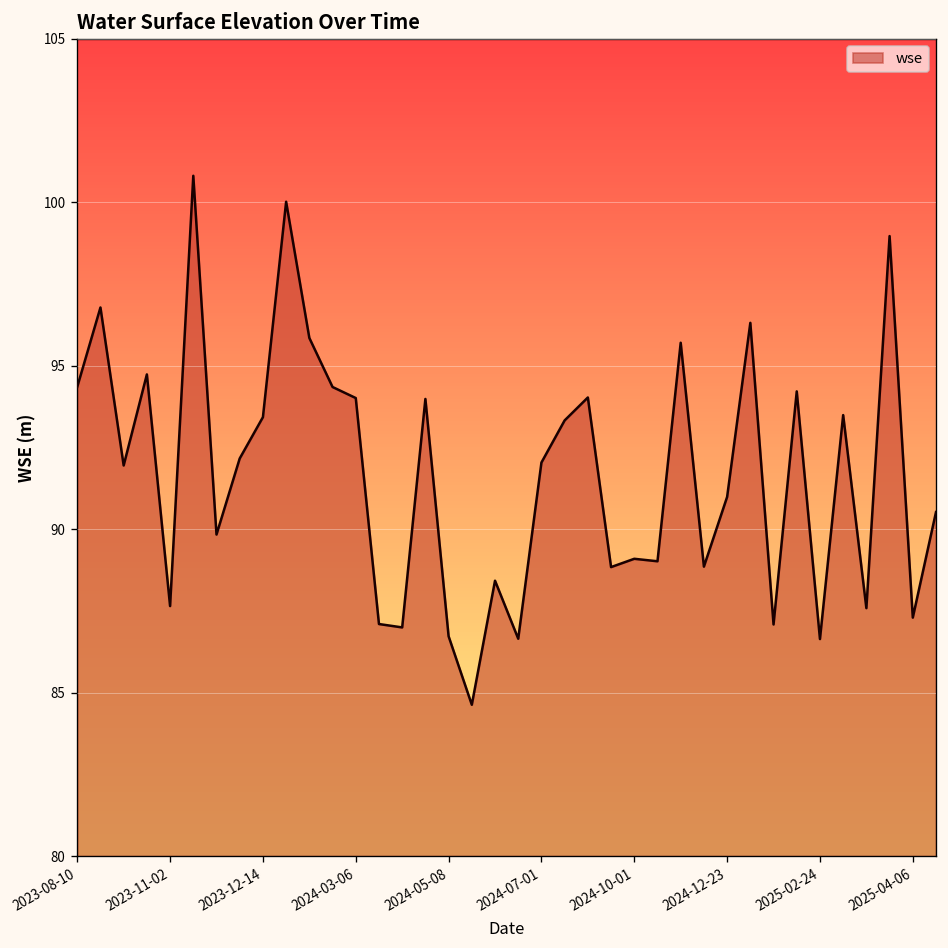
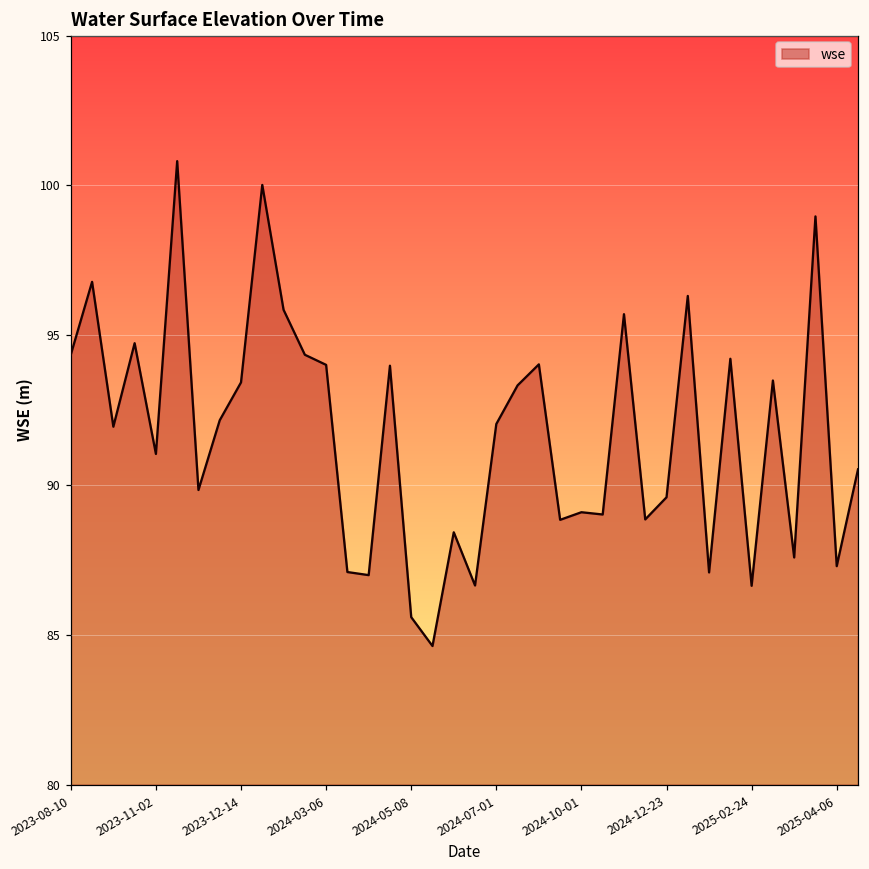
2023-11-02: 87.6 -> 91.0
2024-05-08: 86.7 -> 85.6
2024-12-23: 91.0 -> 89.6
